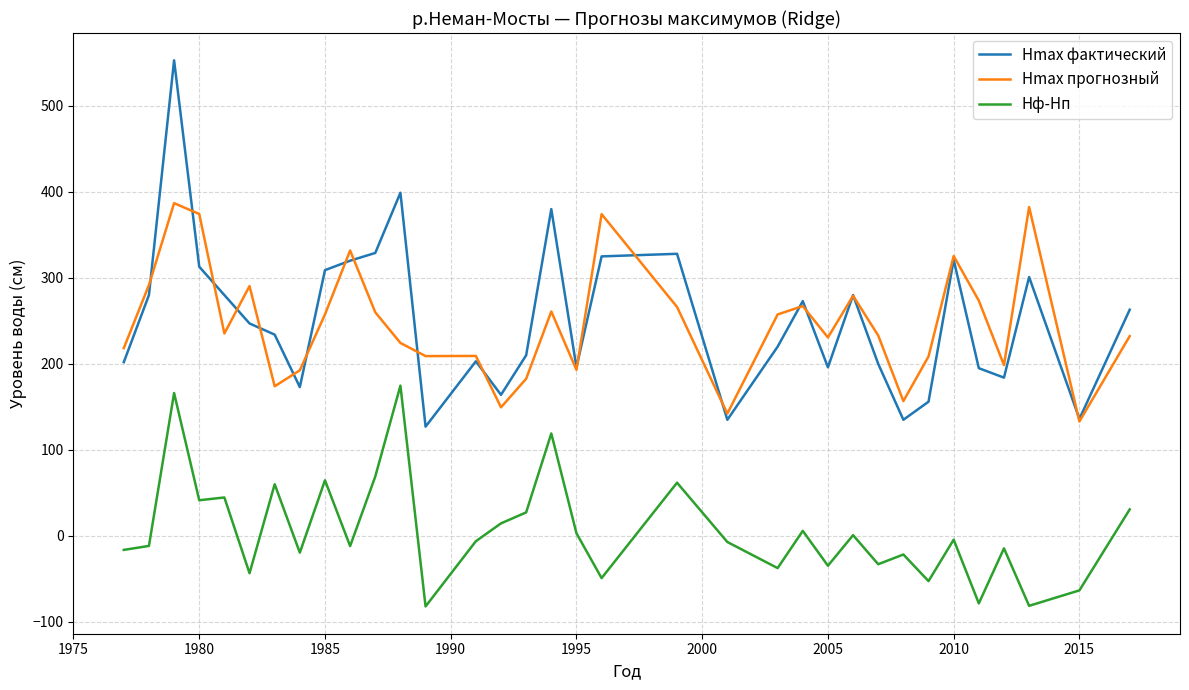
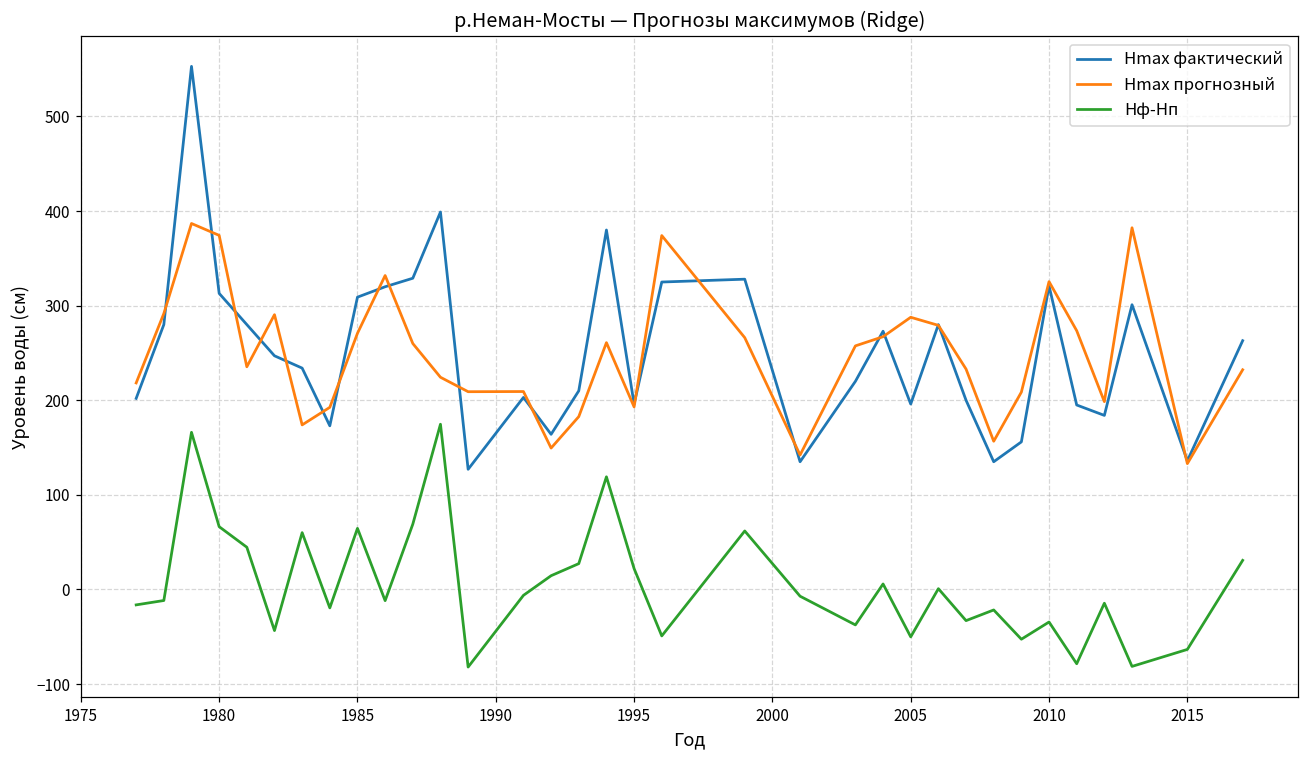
Hф-Hп, 1980: 40 -> 70
Hmax прогнозный, 1985: 260 -> 270
Hф-Hп, 1995: 0 -> 20
Hmax прогнозный, 2005: 230 -> 290
Hф-Hп, 2005: -30 -> -50
Hф-Hп, 2010: 0 -> -30
